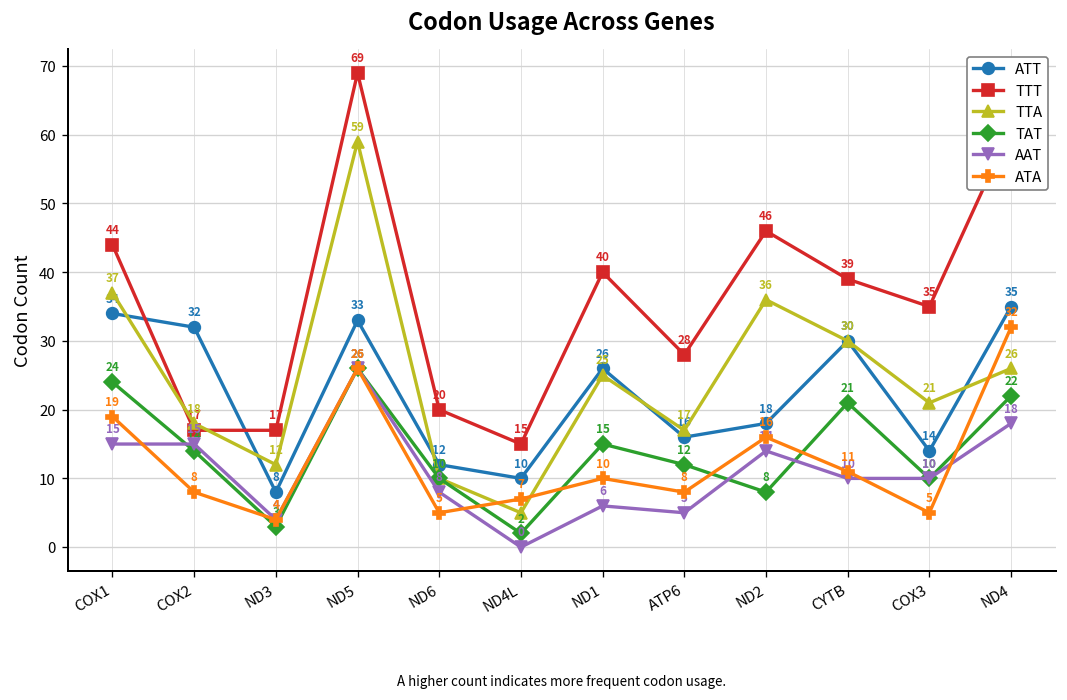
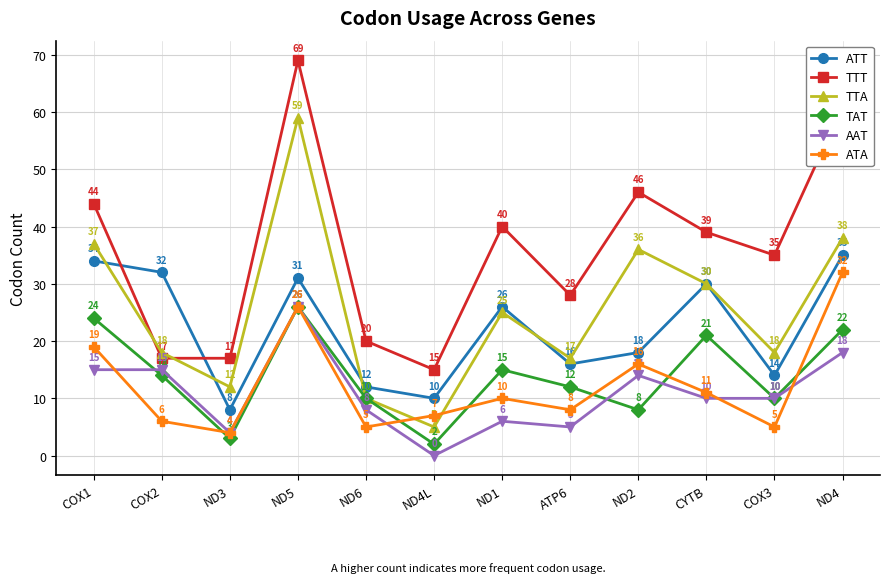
ATA, COX2: 8 -> 6
ATT, ND5: 33 -> 31
TTA, COX3: 21 -> 18
TTA, ND4: 26 -> 38
